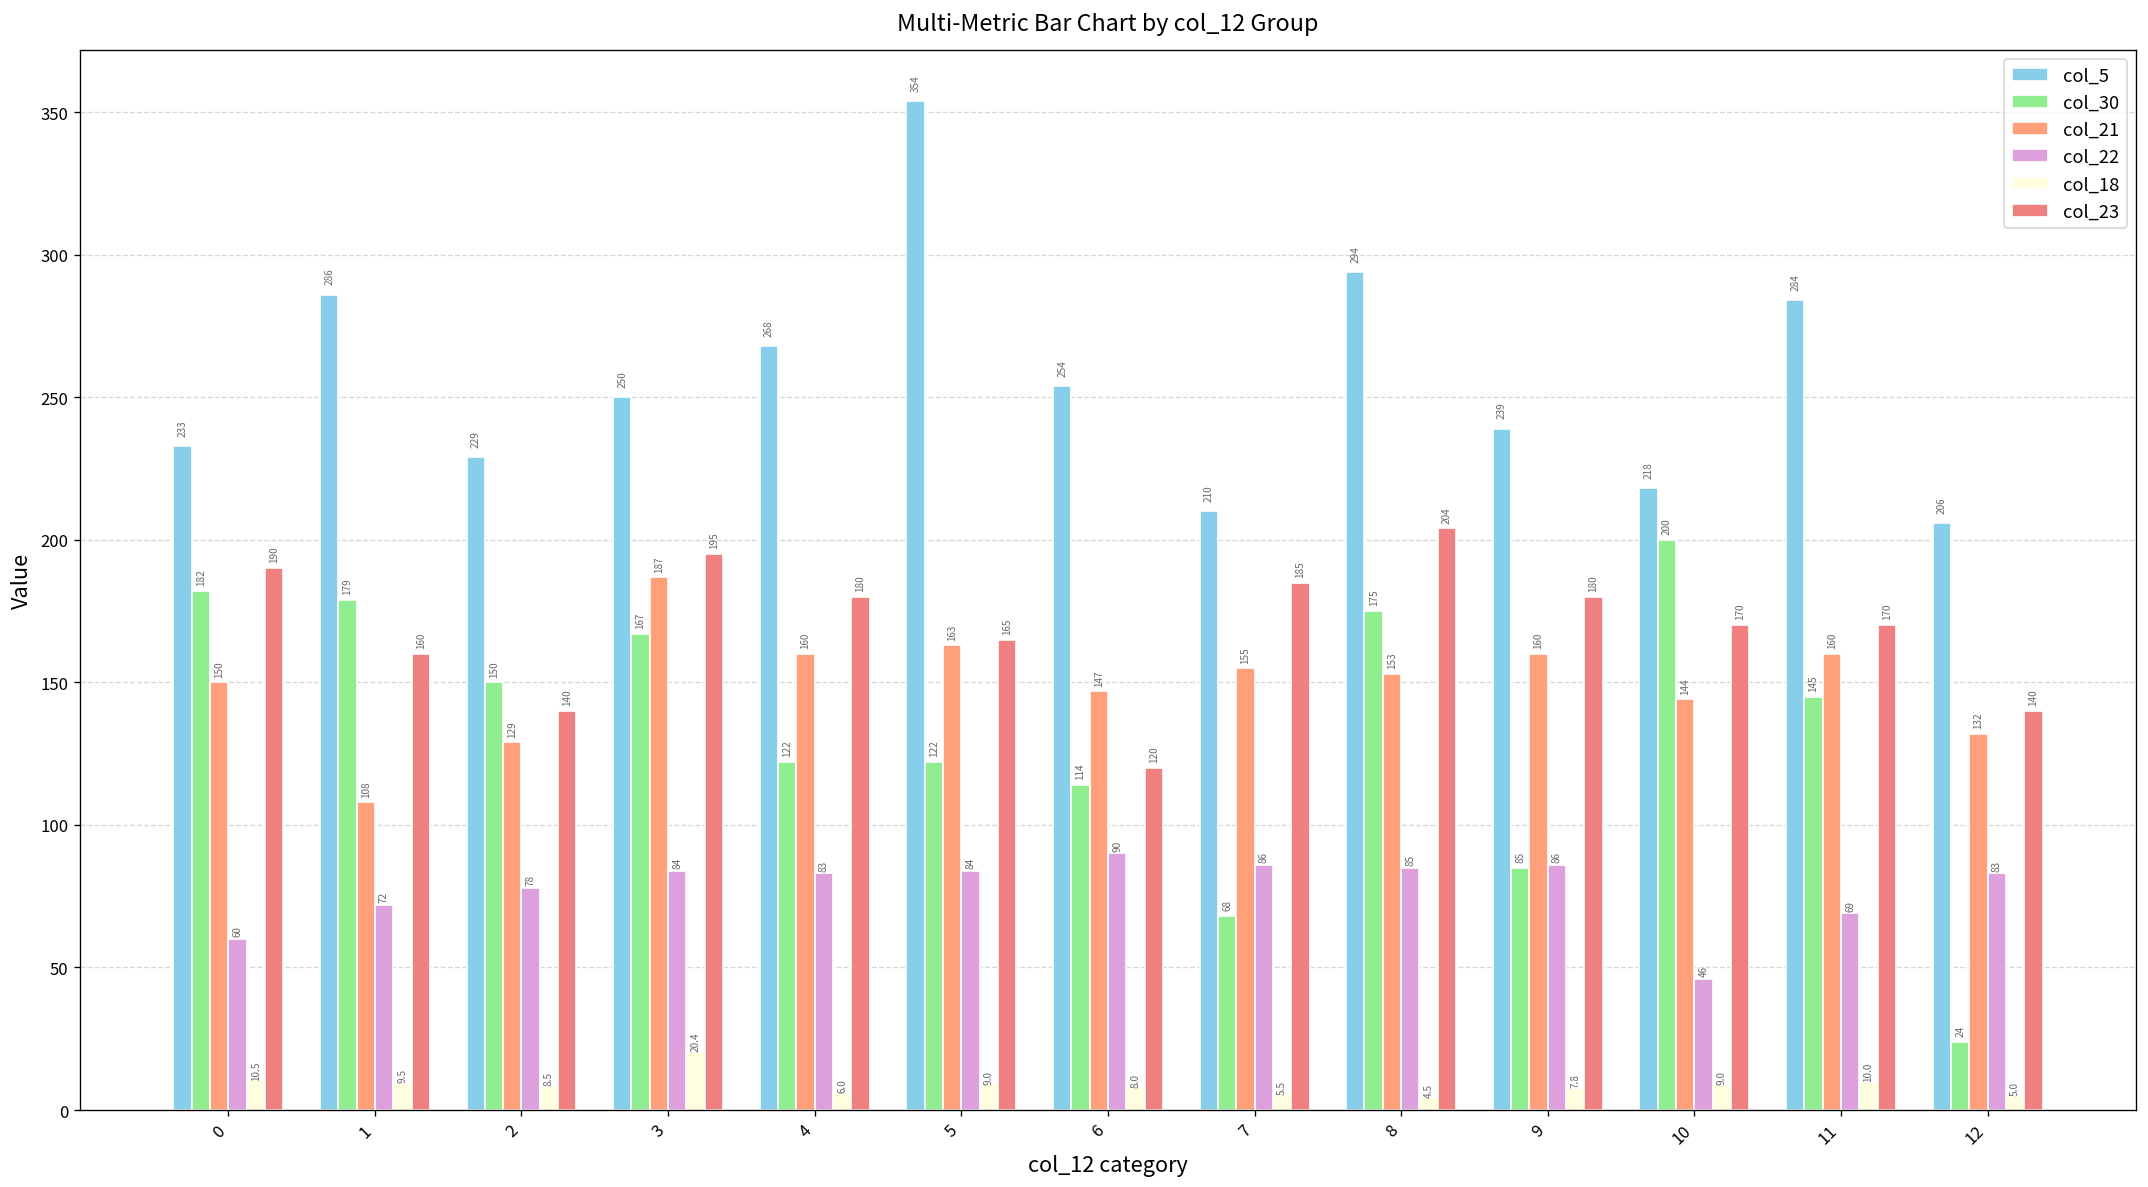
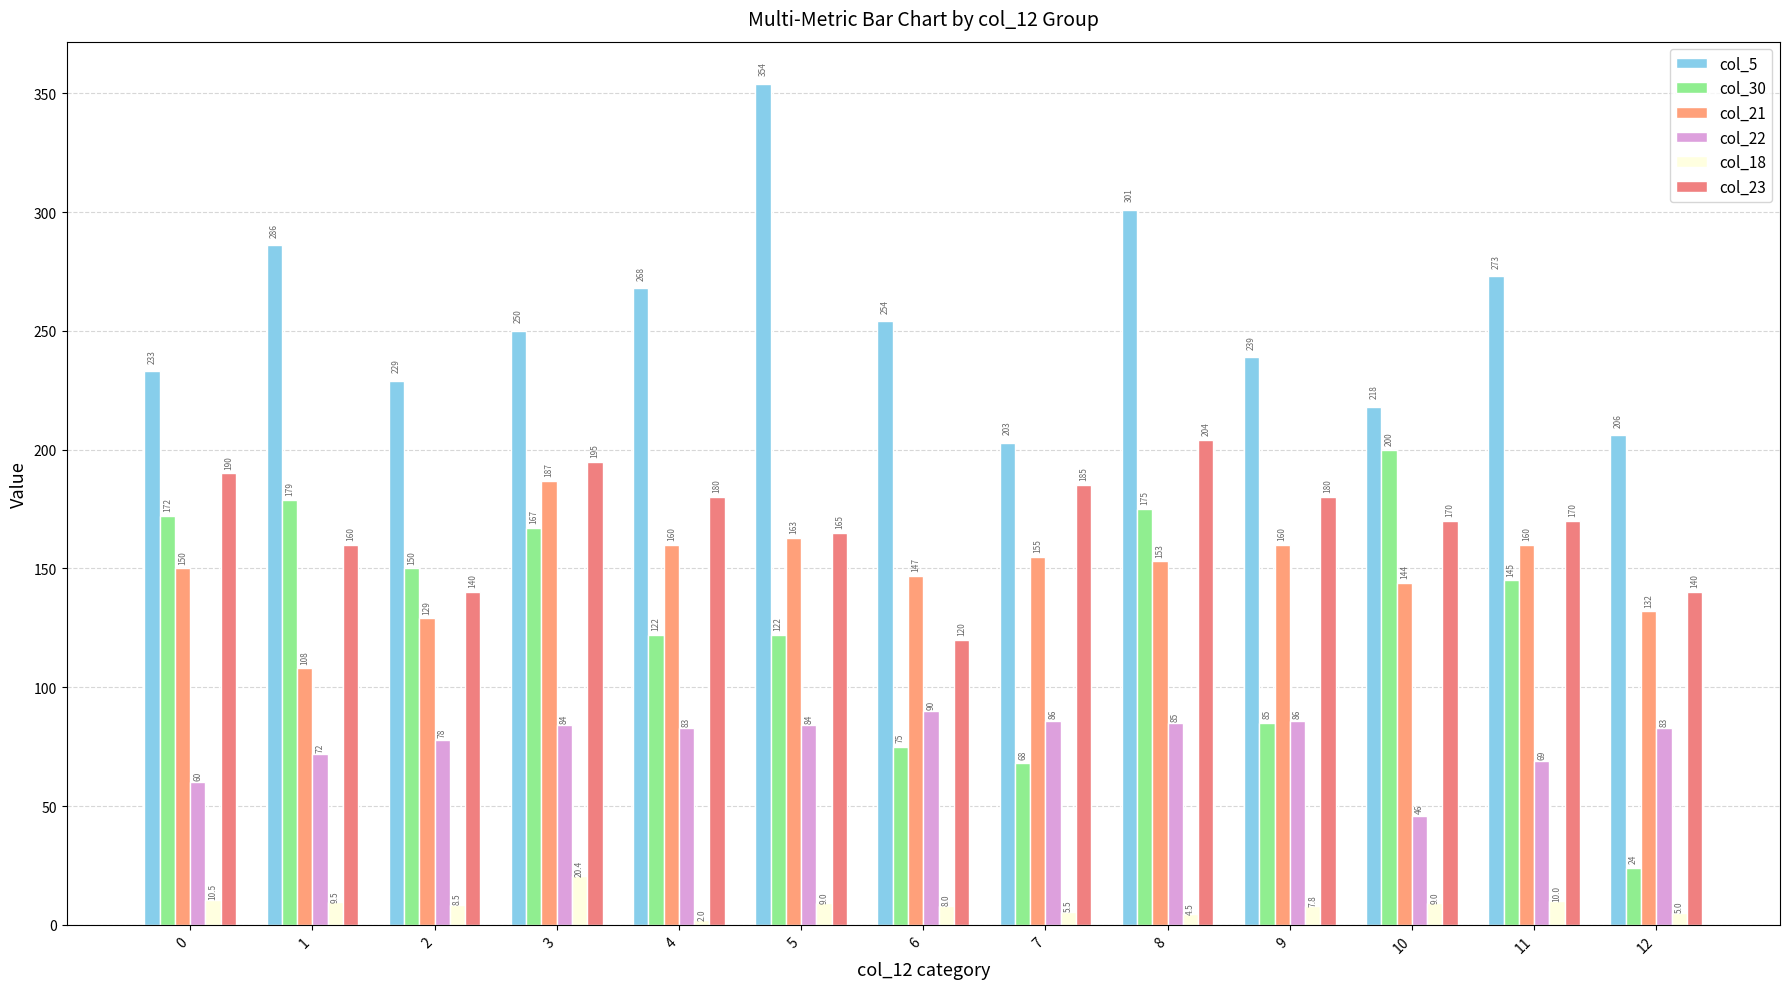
col_30, 0: 182 -> 172
col_18, 4: 6.0 -> 2.0
col_30, 6: 114 -> 75
col_5, 7: 210 -> 203
col_5, 8: 294 -> 301
col_5, 11: 284 -> 273
